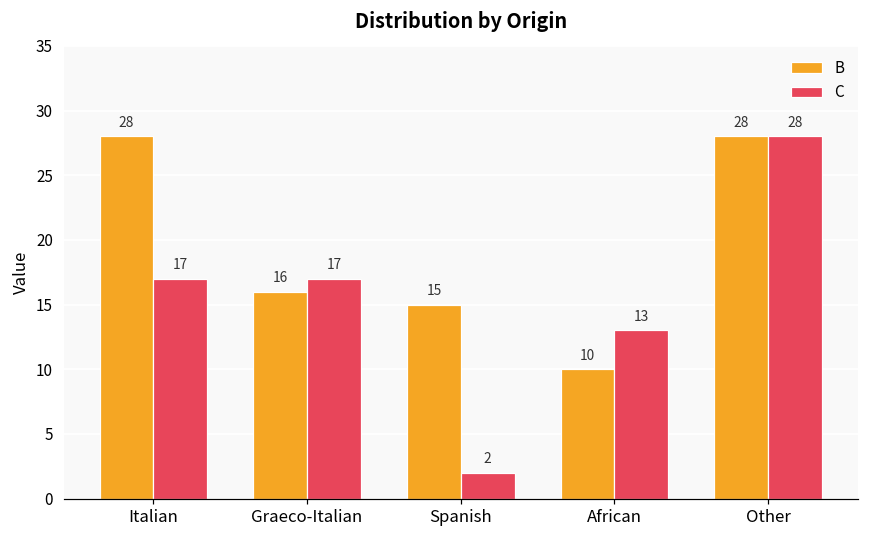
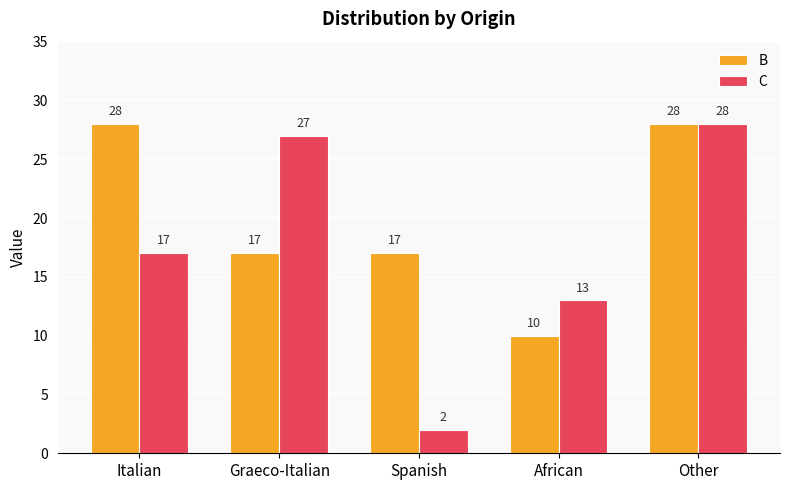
B, Graeco-Italian: 16 -> 17
C, Graeco-Italian: 17 -> 27
B, Spanish: 15 -> 17
